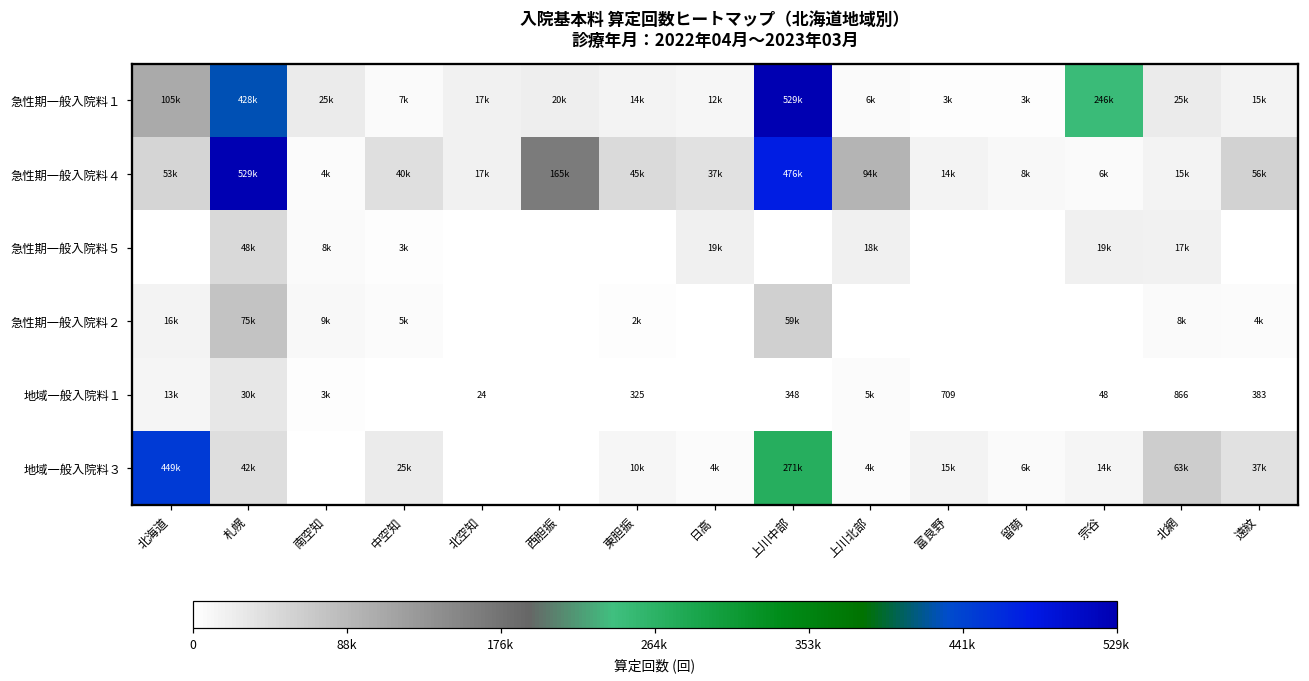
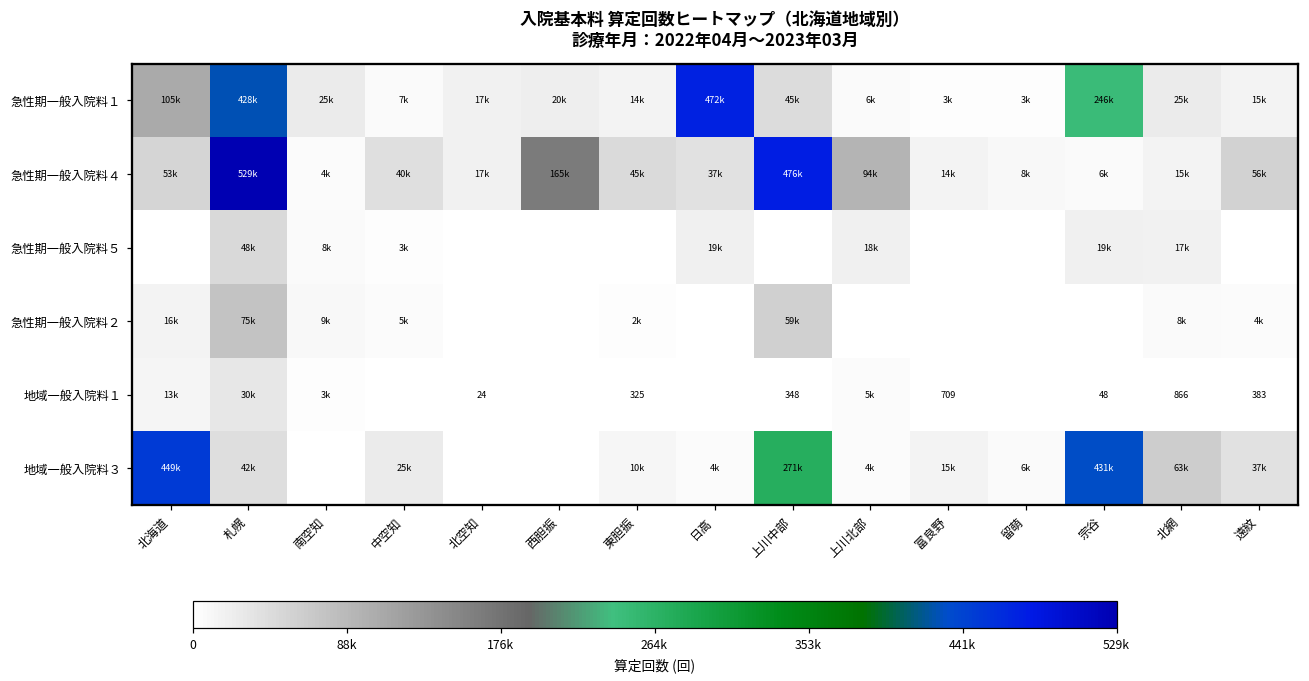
急性期一般入院料１, 日高: 12k -> 472k
急性期一般入院料１, 上川中部: 529k -> 45k
地域一般入院料３, 宗谷: 14k -> 431k
